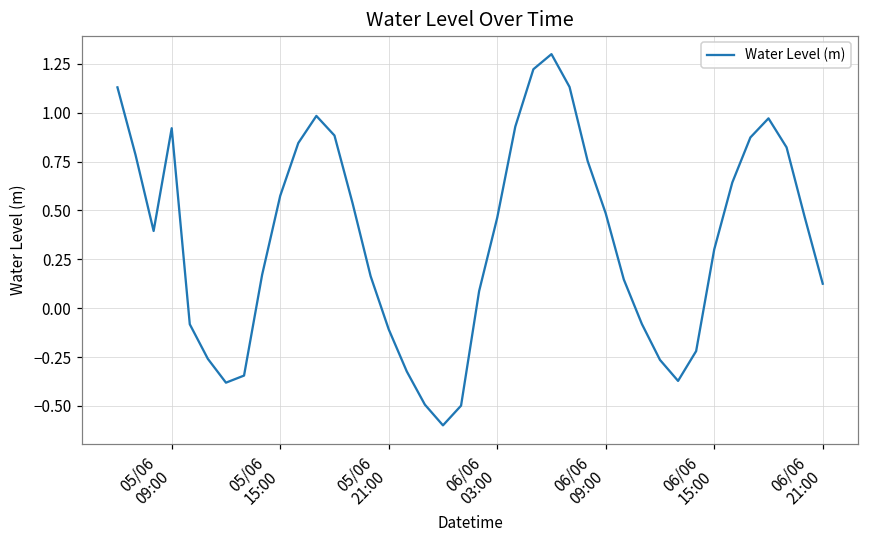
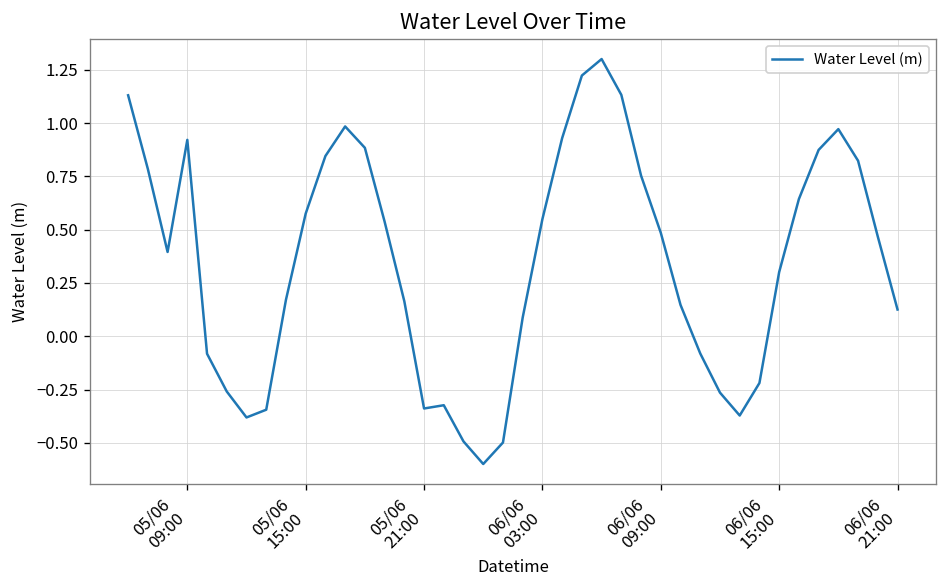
05/06 21:00: -0.11 -> -0.34
06/06 03:00: 0.46 -> 0.55
